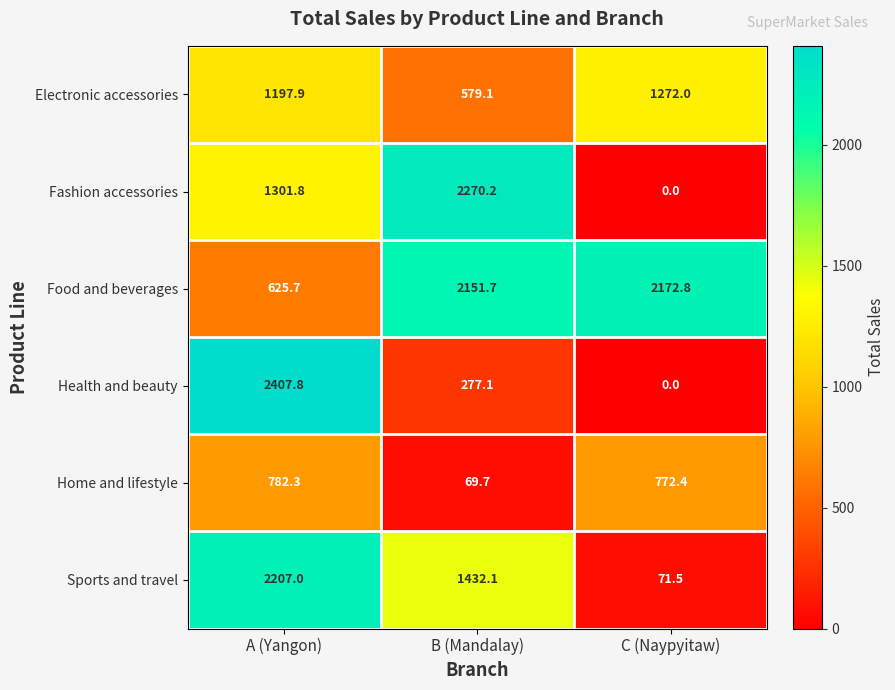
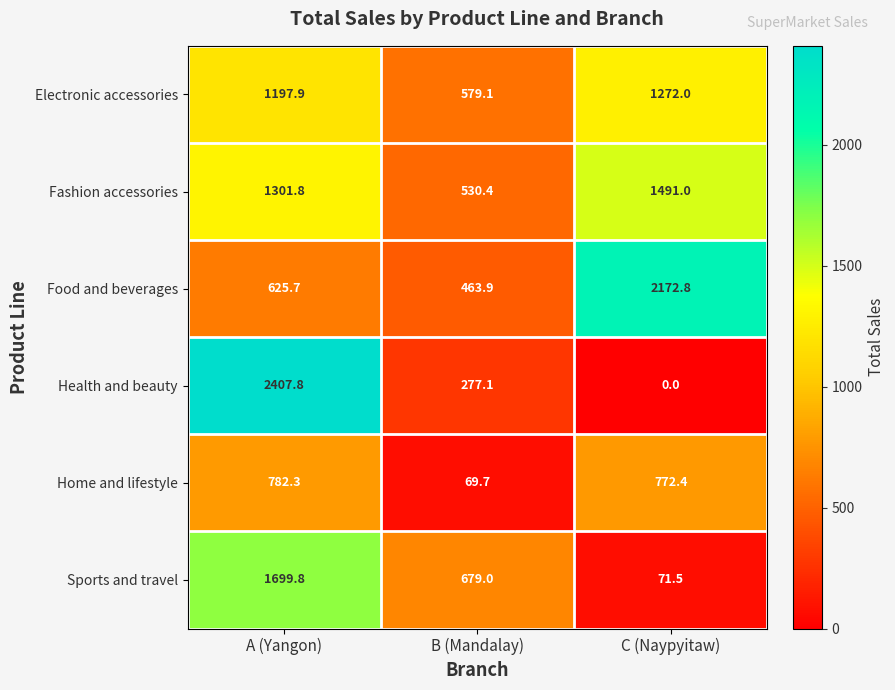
Fashion accessories, B (Mandalay): 2270.2 -> 530.4
Fashion accessories, C (Naypyitaw): 0.0 -> 1491.0
Food and beverages, B (Mandalay): 2151.7 -> 463.9
Sports and travel, A (Yangon): 2207.0 -> 1699.8
Sports and travel, B (Mandalay): 1432.1 -> 679.0
